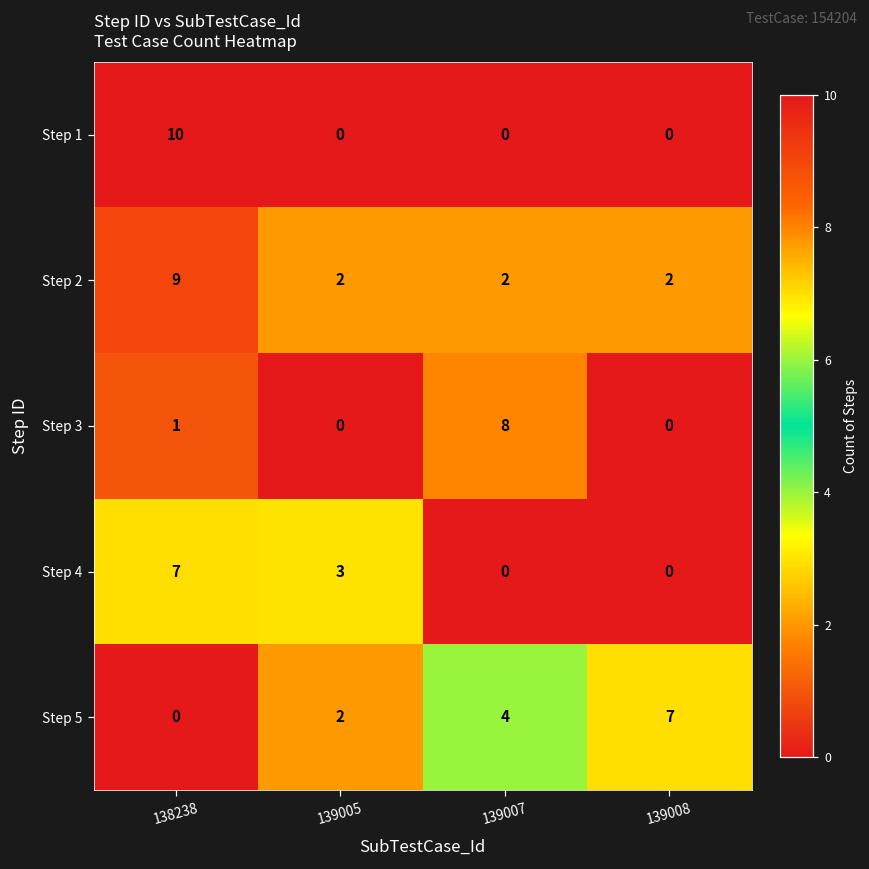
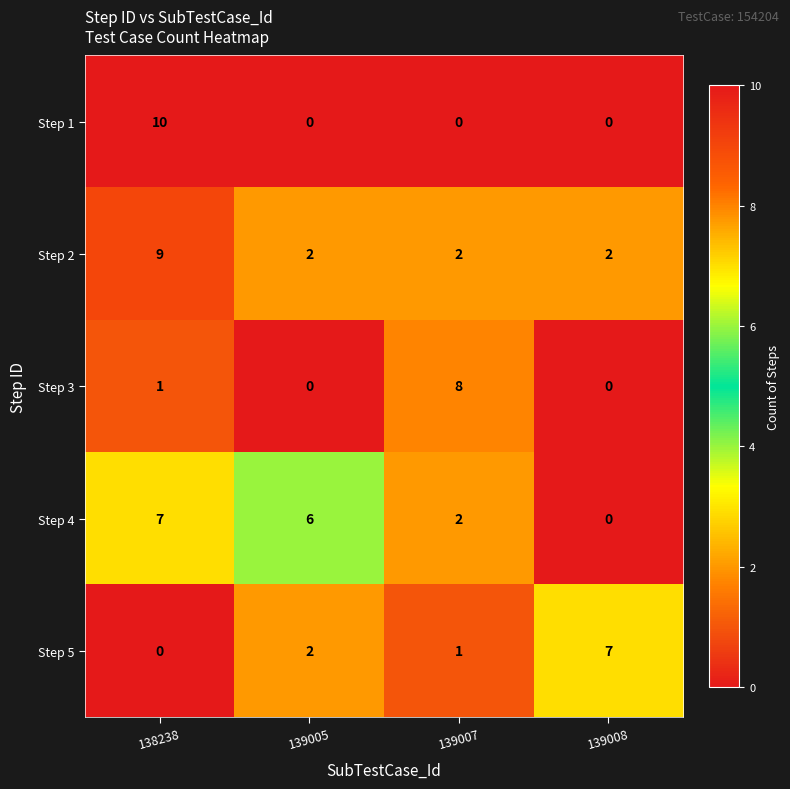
Step 4, 139005: 3 -> 6
Step 4, 139007: 0 -> 2
Step 5, 139007: 4 -> 1
